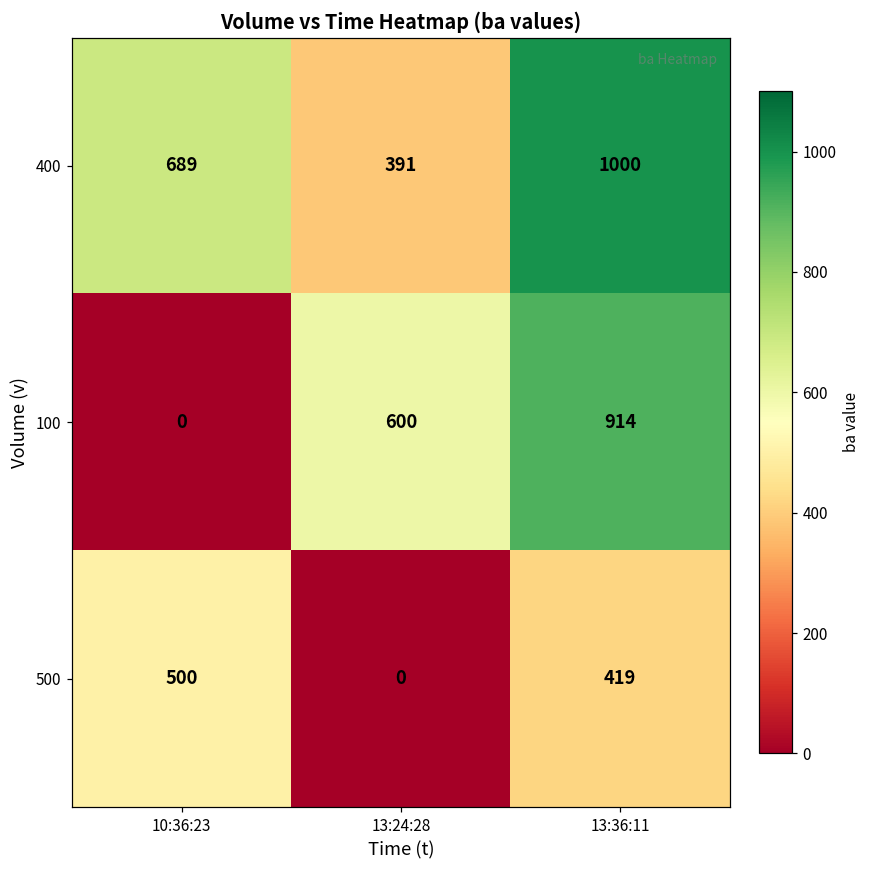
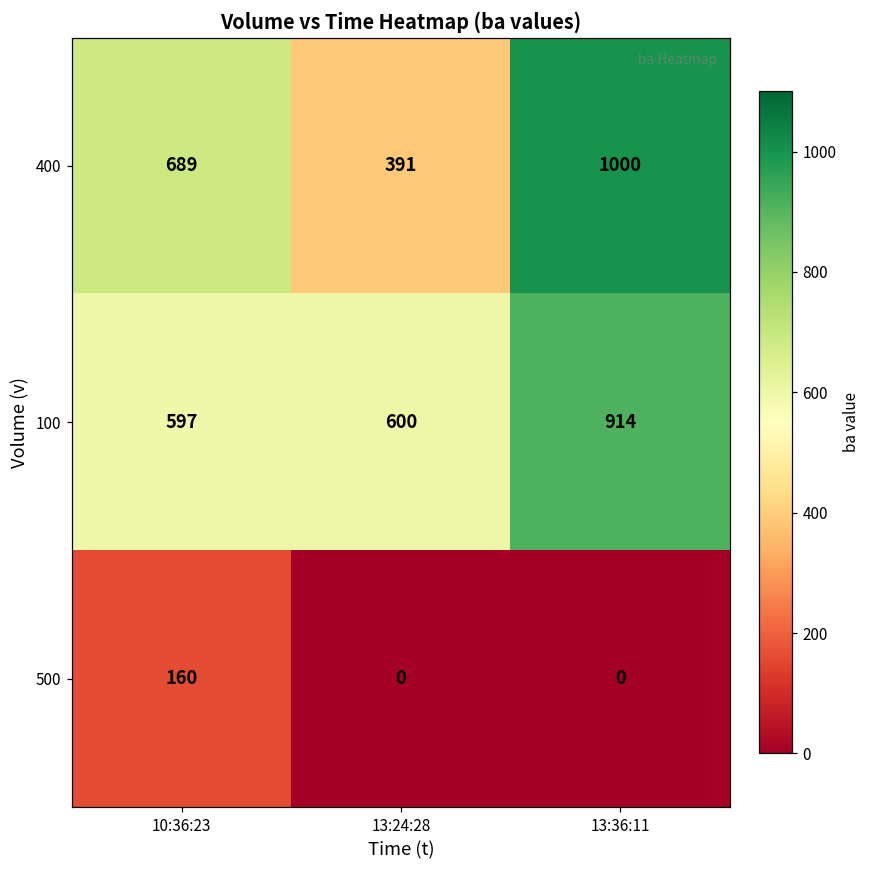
100, 10:36:23: 0 -> 597
500, 10:36:23: 500 -> 160
500, 13:36:11: 419 -> 0
